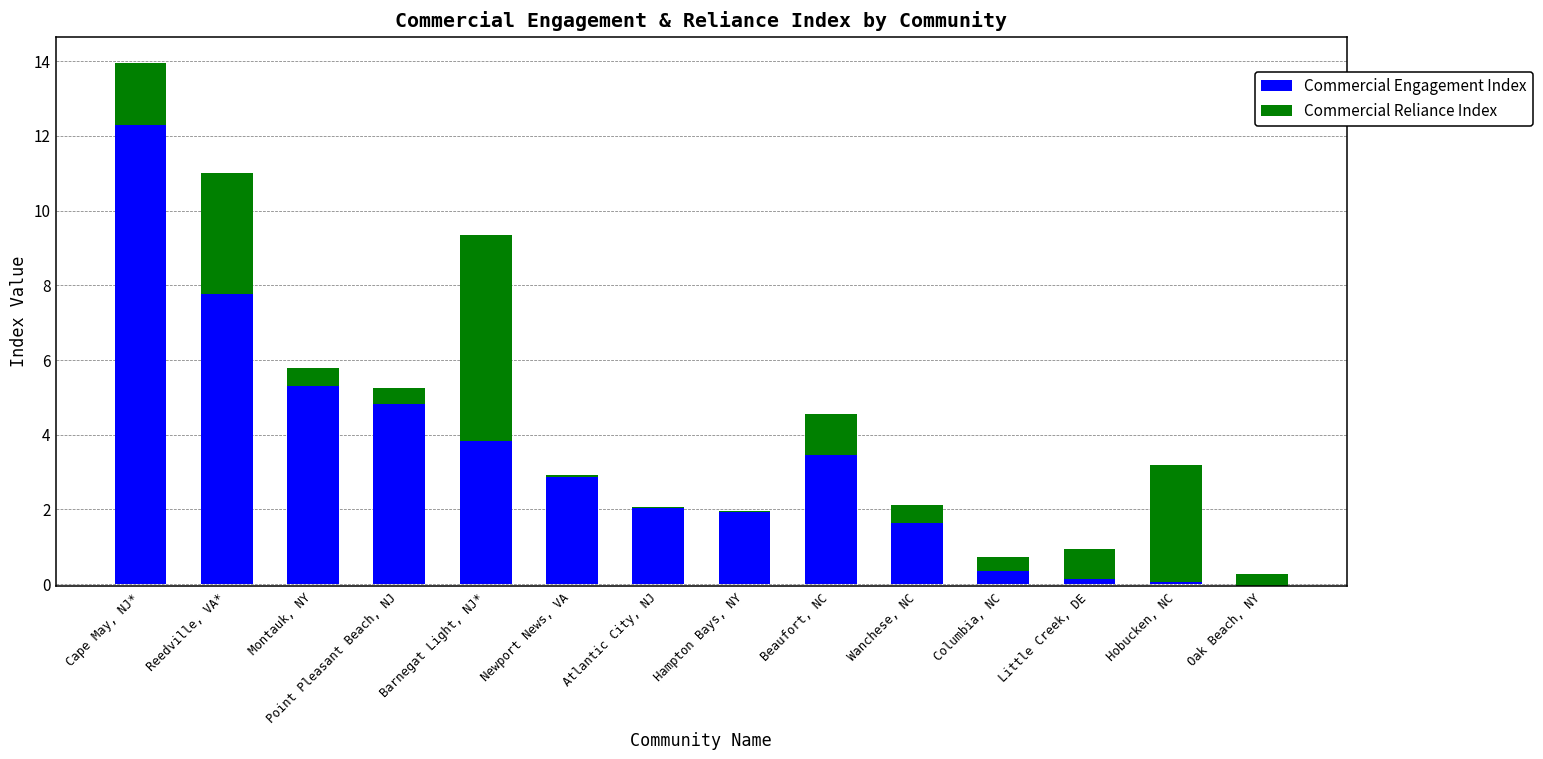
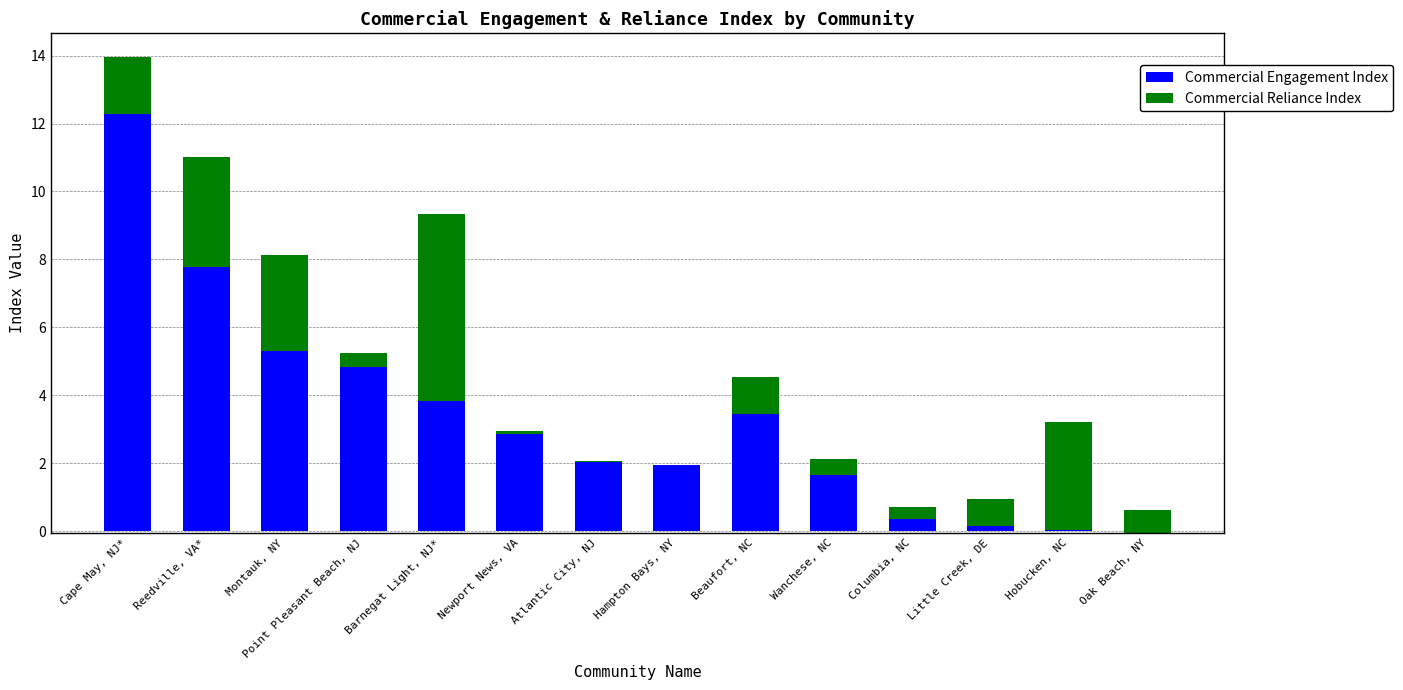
Commercial Reliance Index, Montauk, NY: 0.5 -> 2.8
Commercial Reliance Index, Oak Beach, NY: 0.3 -> 0.7
